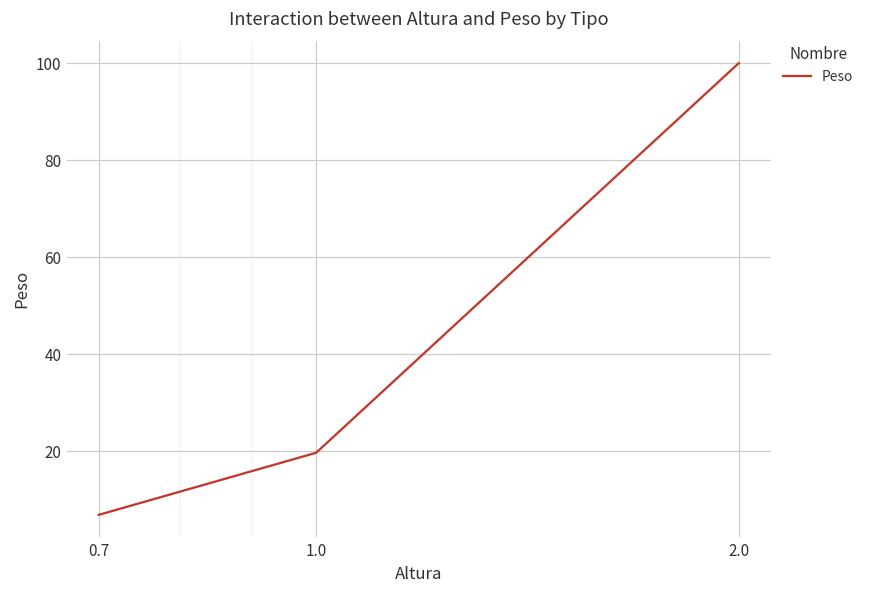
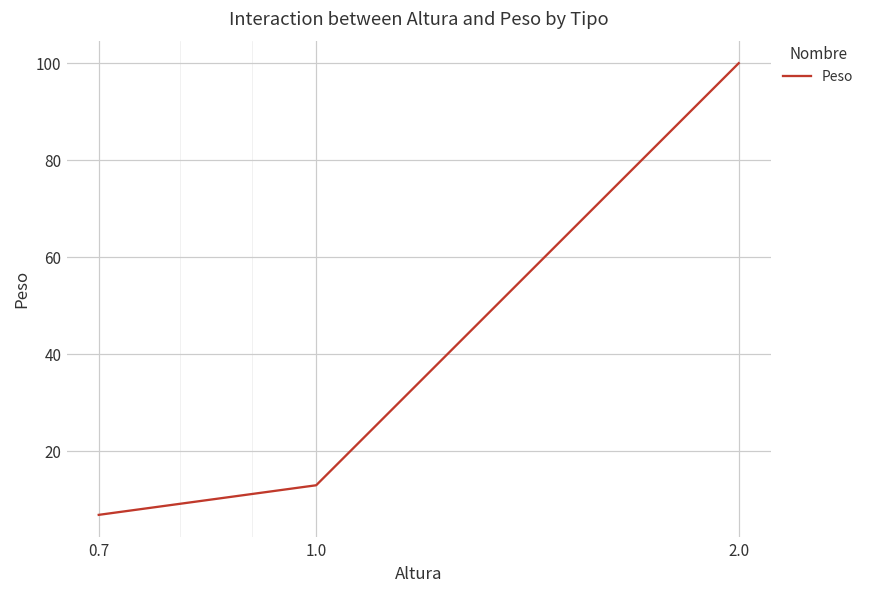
1.0: 20 -> 13
